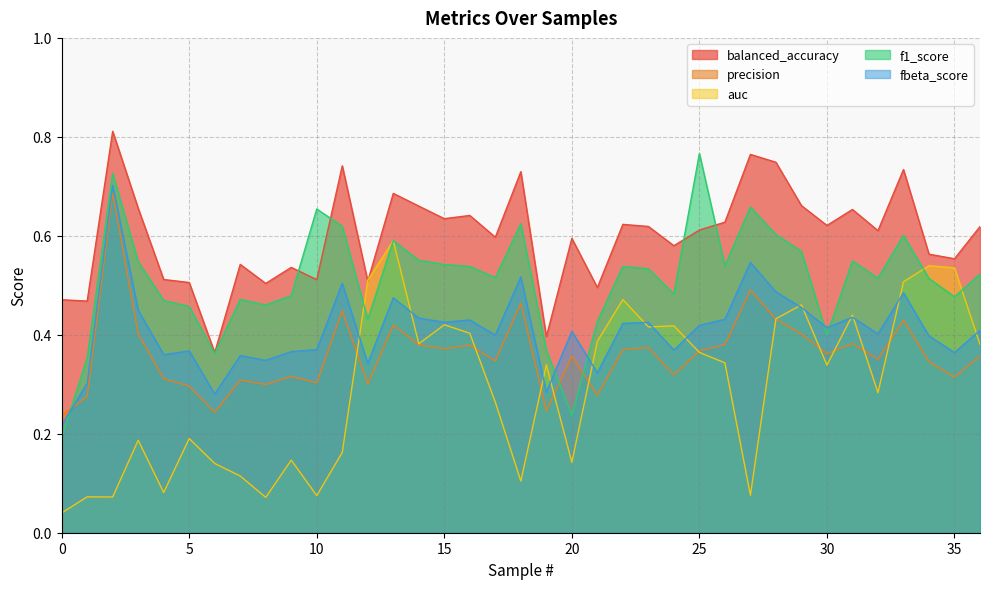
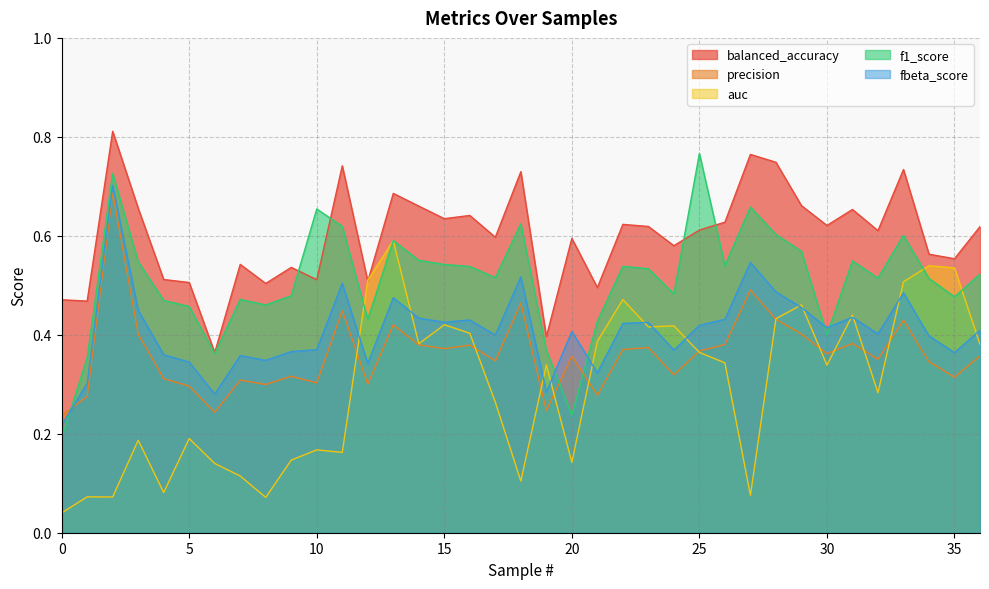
fbeta_score, 5: 0.37 -> 0.34
auc, 10: 0.07 -> 0.17
